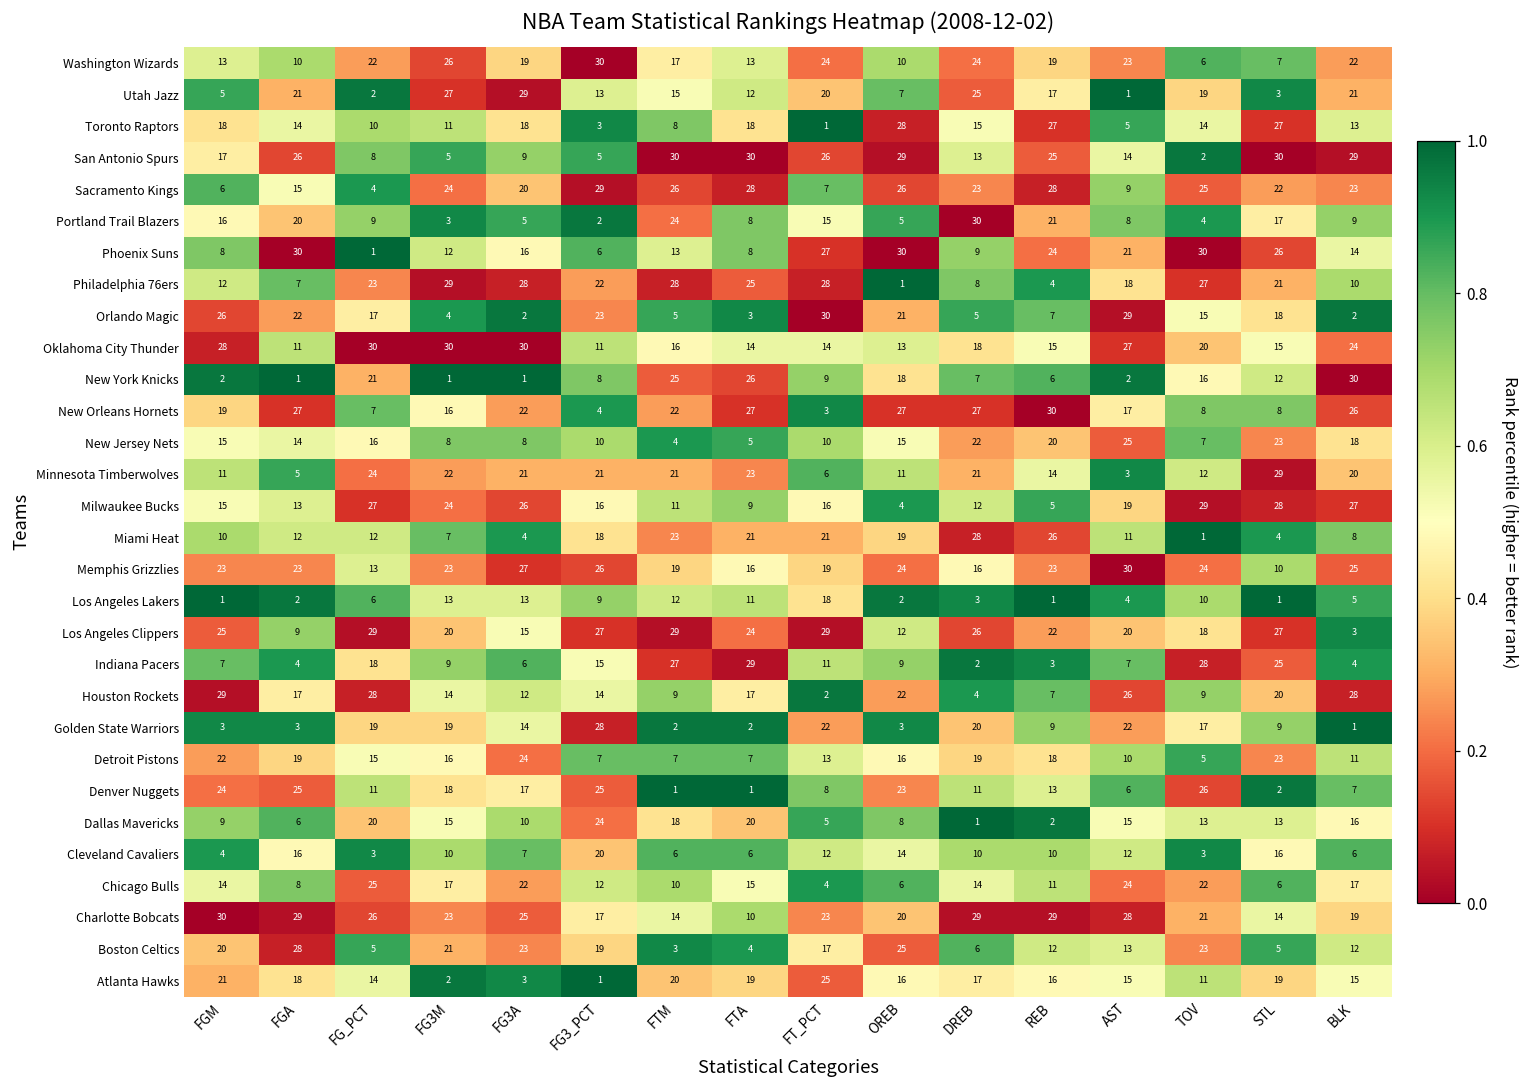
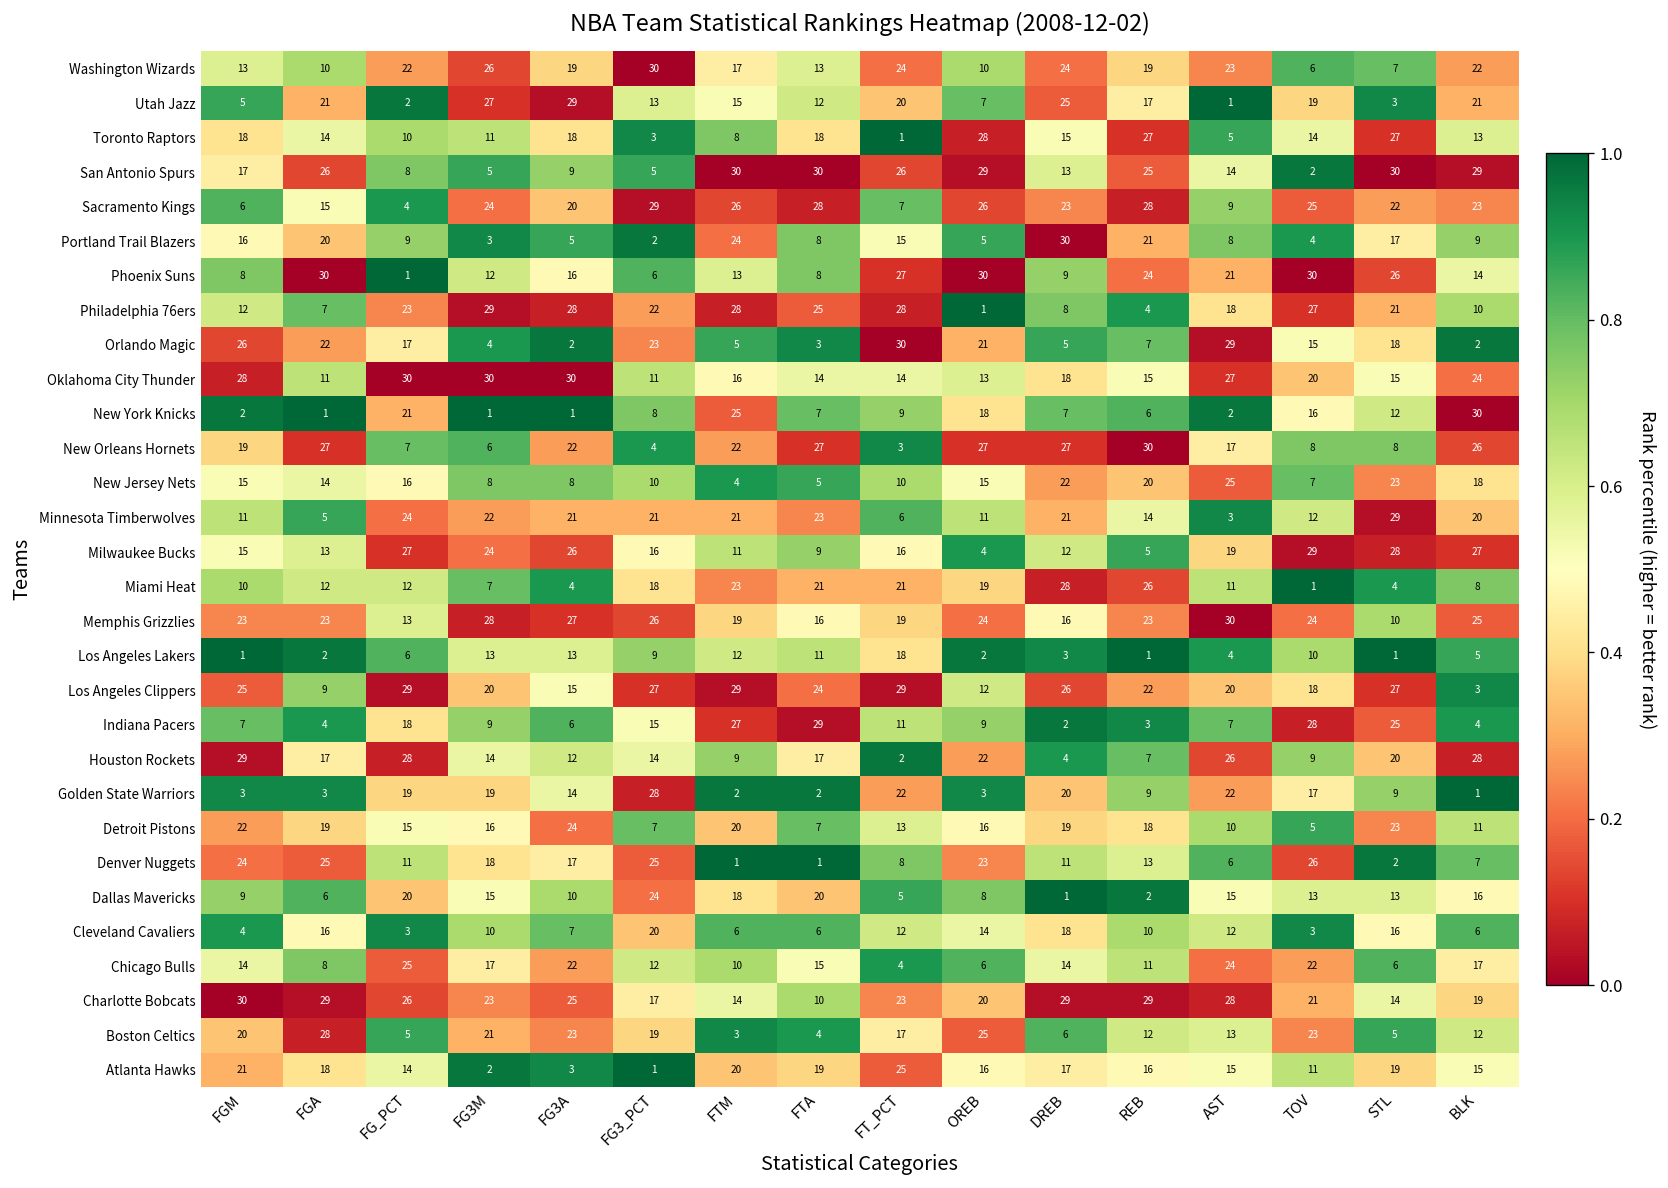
New York Knicks, FTA: 26 -> 7
New Orleans Hornets, FG3M: 16 -> 6
Memphis Grizzlies, FG3M: 23 -> 28
Detroit Pistons, FTM: 7 -> 20
Cleveland Cavaliers, DREB: 10 -> 18
